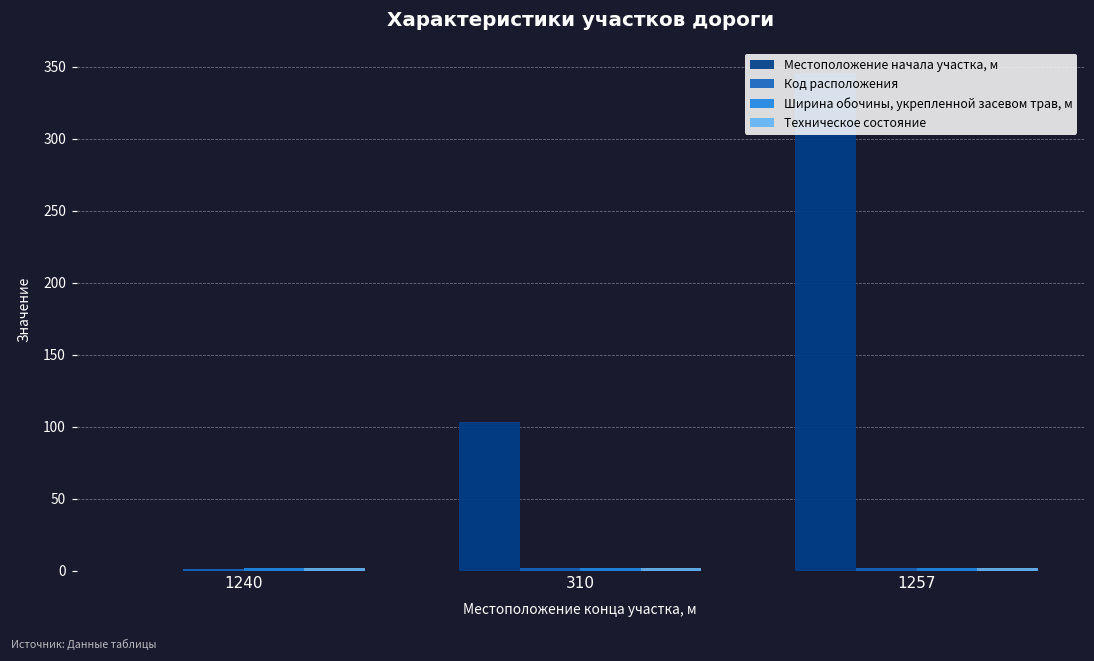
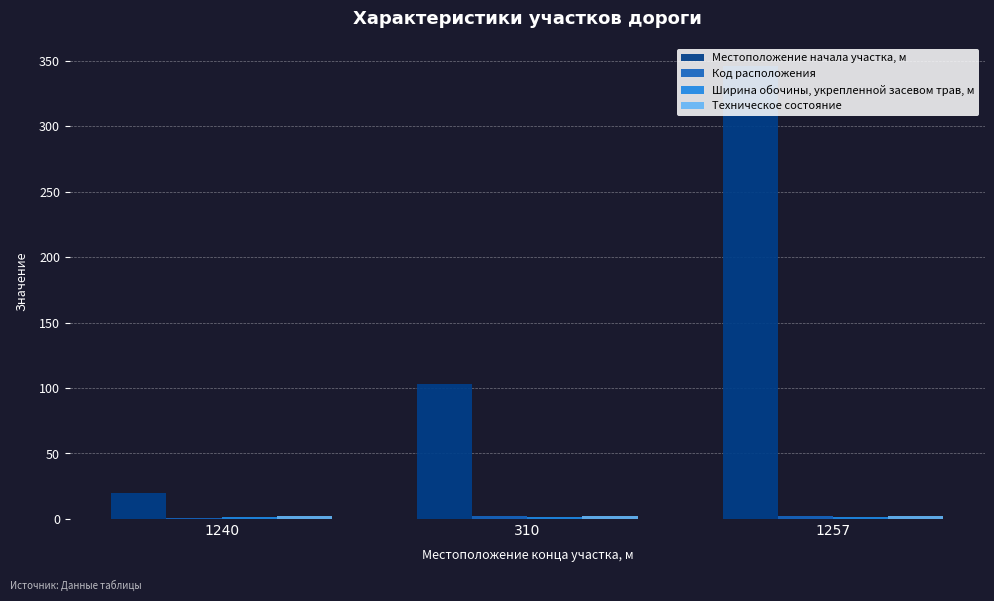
Местоположение начала участка, м, 1240: 0 -> 20
